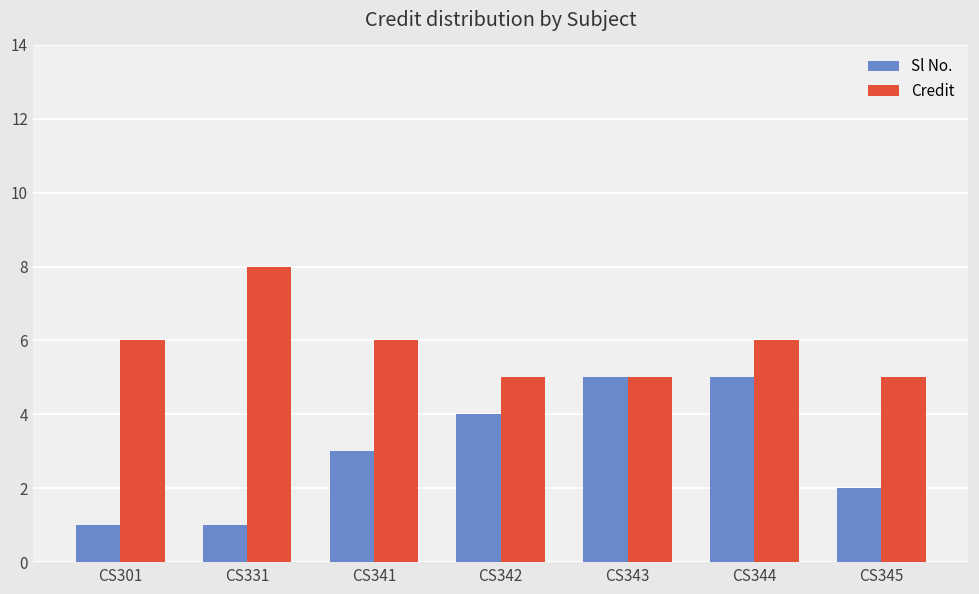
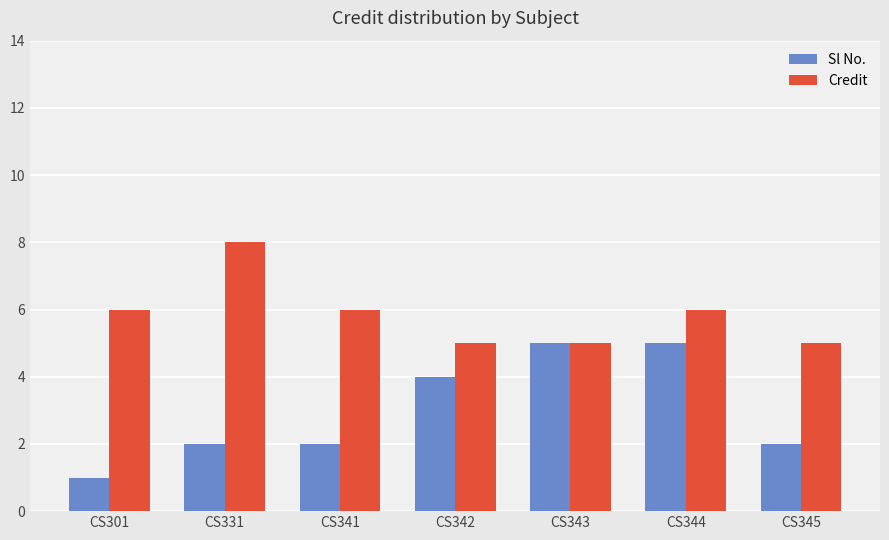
Sl No., CS331: 1 -> 2
Sl No., CS341: 3 -> 2
